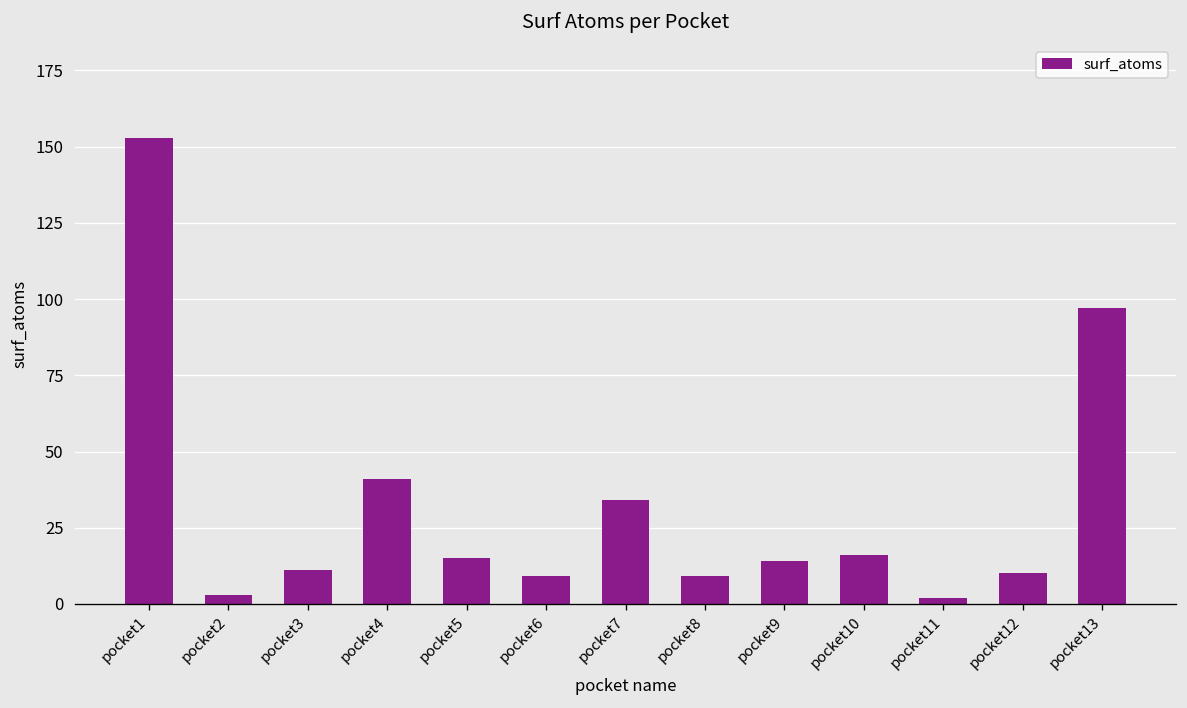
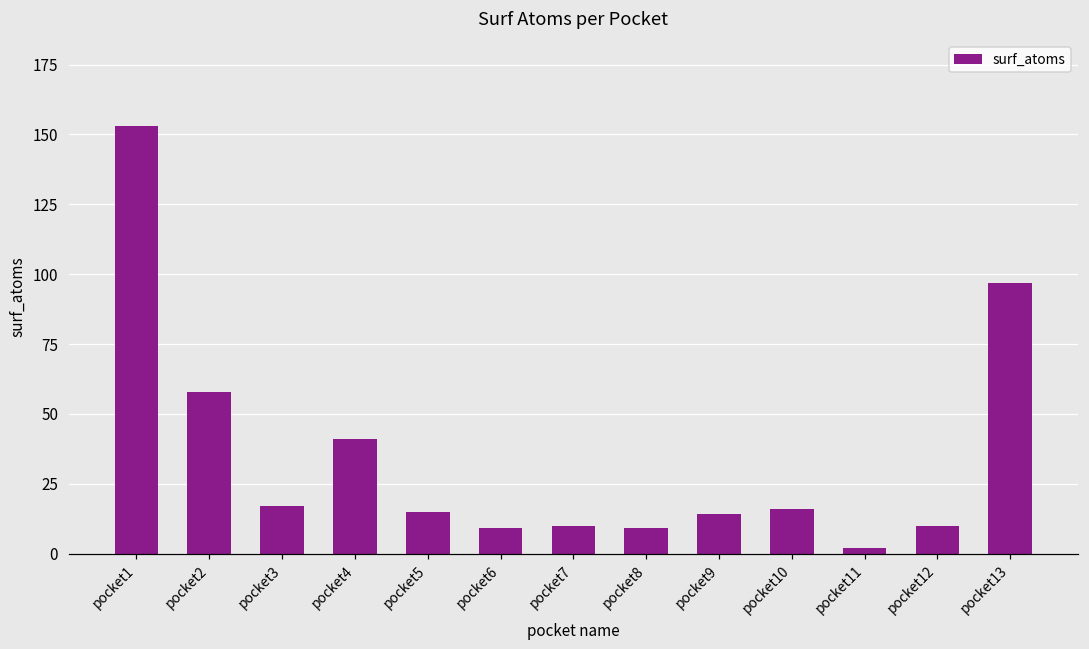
pocket2: 3 -> 58
pocket3: 11 -> 17
pocket7: 34 -> 10
